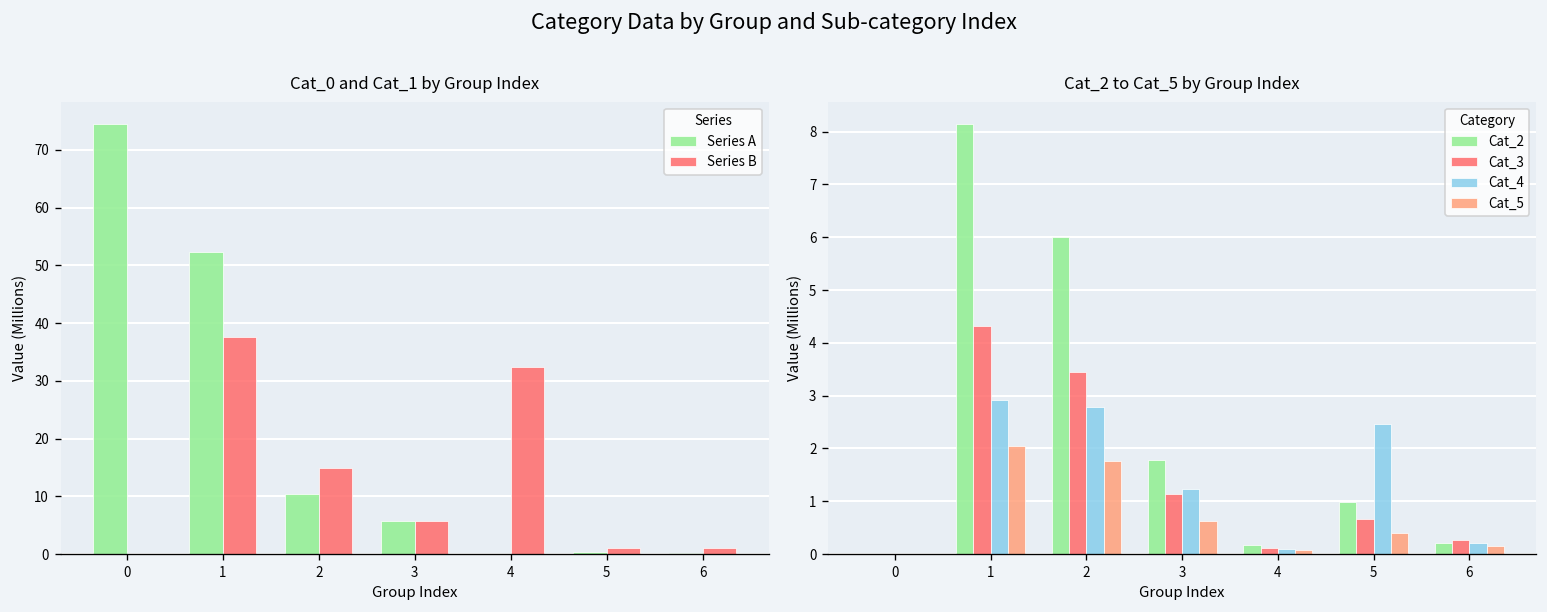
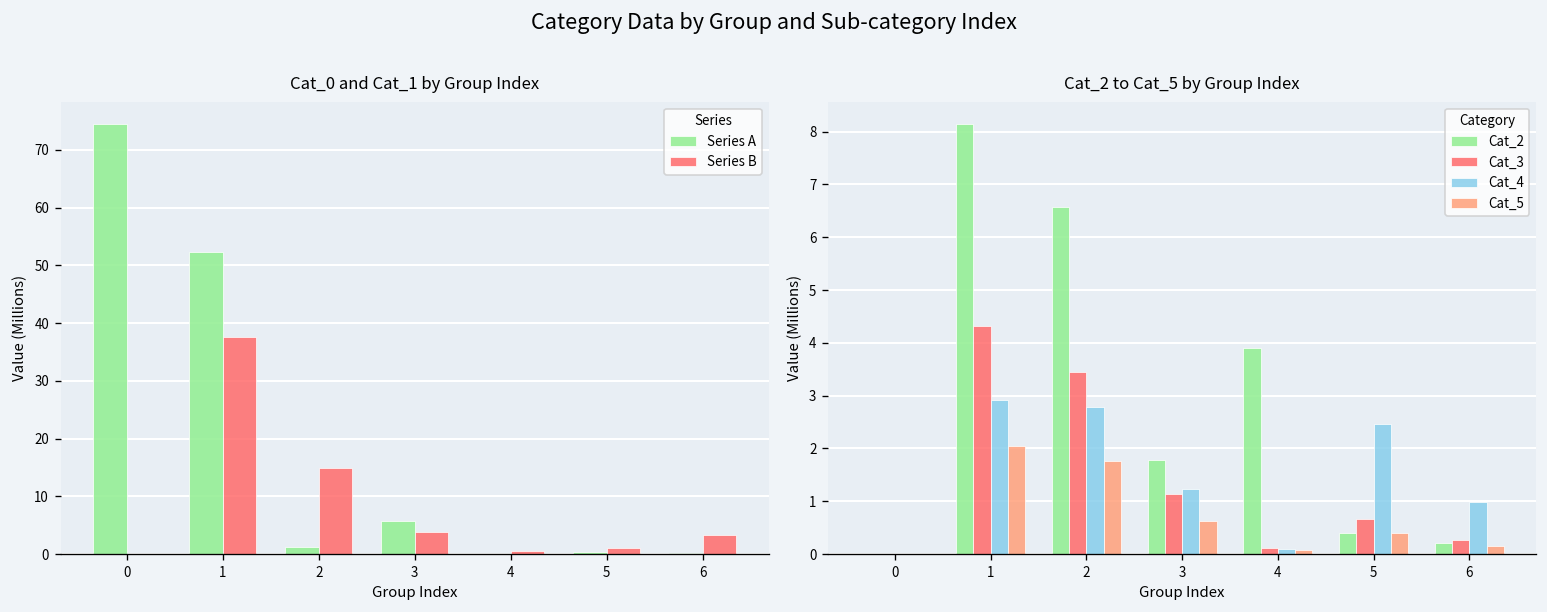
Cat_0 and Cat_1 by Group Index, Series A, 2: 10 -> 1
Cat_0 and Cat_1 by Group Index, Series B, 3: 6 -> 4
Cat_0 and Cat_1 by Group Index, Series B, 4: 32 -> 0
Cat_0 and Cat_1 by Group Index, Series B, 6: 1 -> 3
Cat_2 to Cat_5 by Group Index, Cat_2, 2: 6.0 -> 6.6
Cat_2 to Cat_5 by Group Index, Cat_2, 4: 0.2 -> 3.9
Cat_2 to Cat_5 by Group Index, Cat_2, 5: 1.0 -> 0.4
Cat_2 to Cat_5 by Group Index, Cat_4, 6: 0.2 -> 1.0
